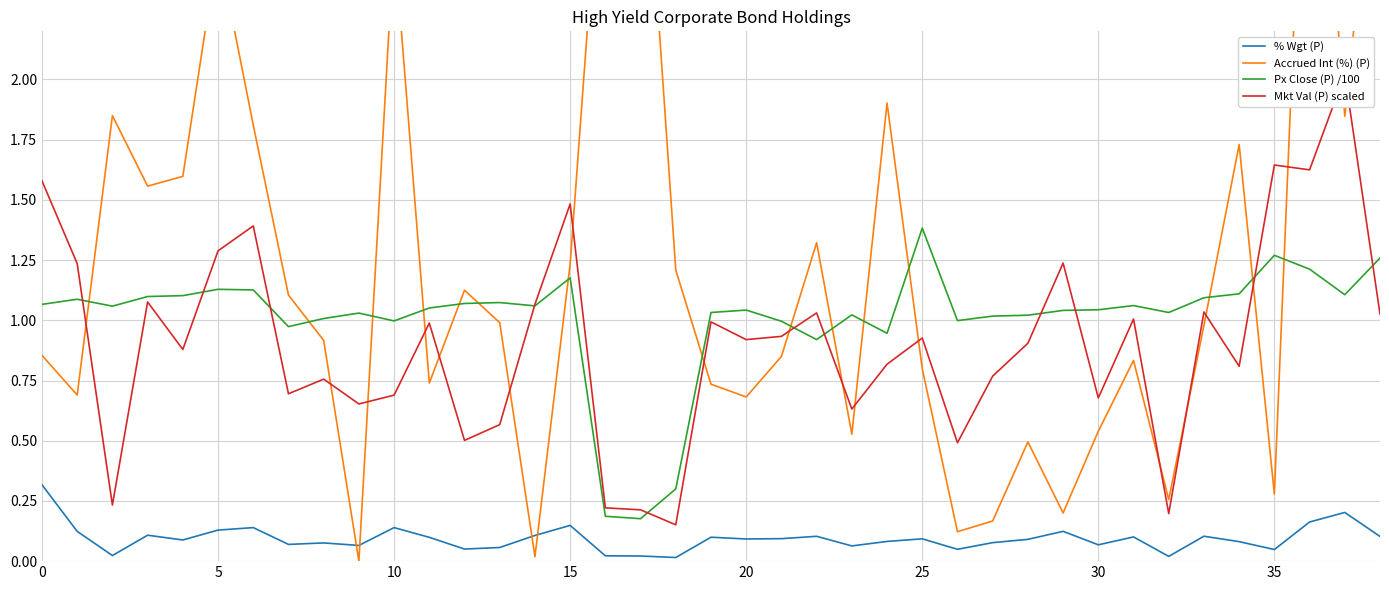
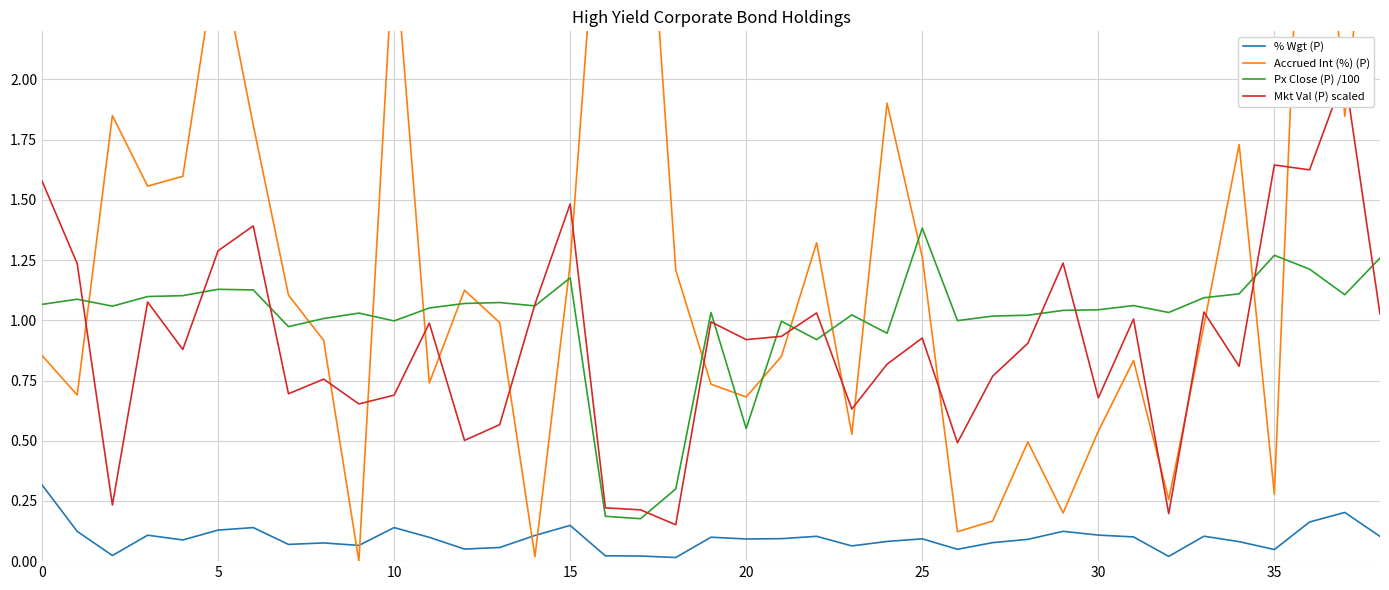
Px Close (P) /100, 20: 1.04 -> 0.55
Accrued Int (%) (P), 25: 0.80 -> 1.26
% Wgt (P), 30: 0.07 -> 0.11
